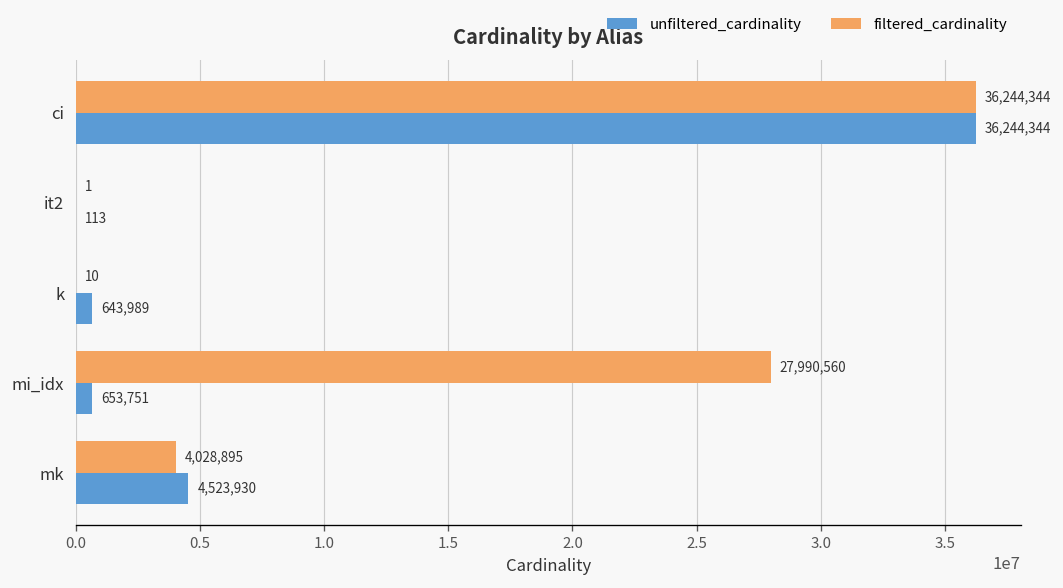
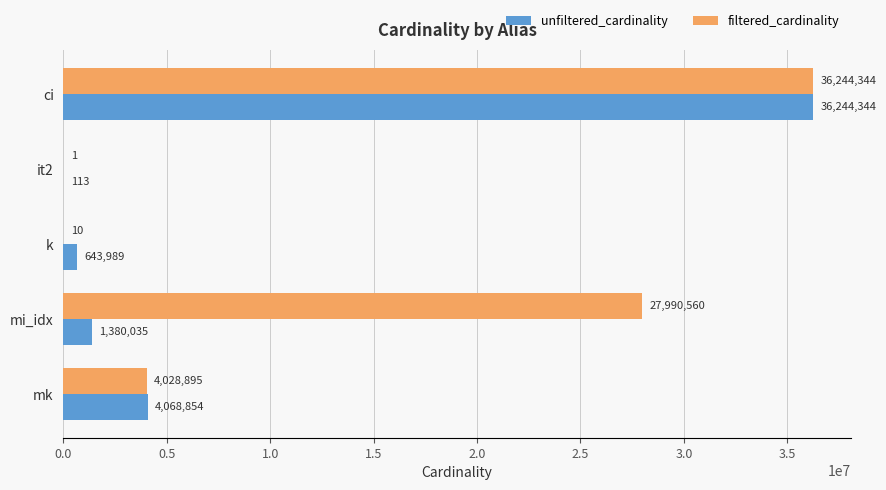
unfiltered_cardinality, mi_idx: 653,751 -> 1,380,035
unfiltered_cardinality, mk: 4,523,930 -> 4,068,854
